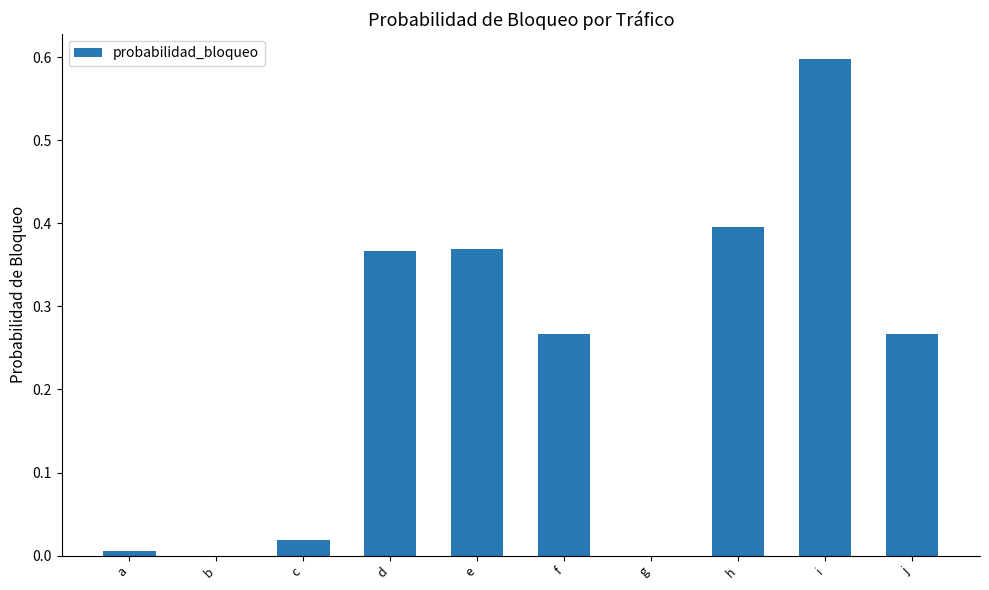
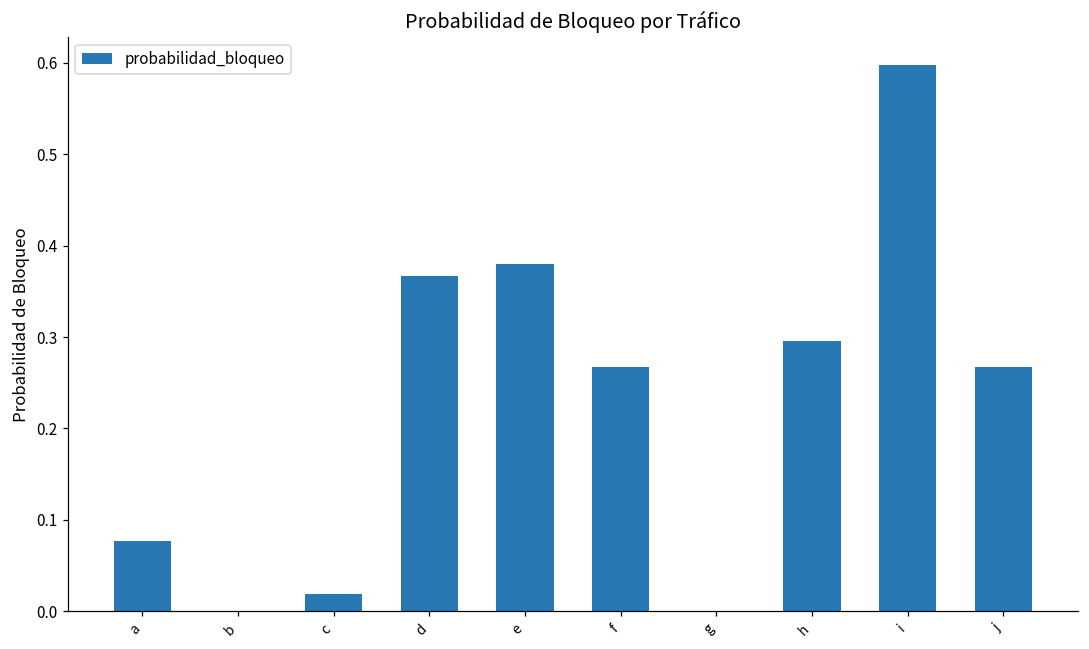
a: 0.01 -> 0.08
e: 0.37 -> 0.38
h: 0.40 -> 0.30
